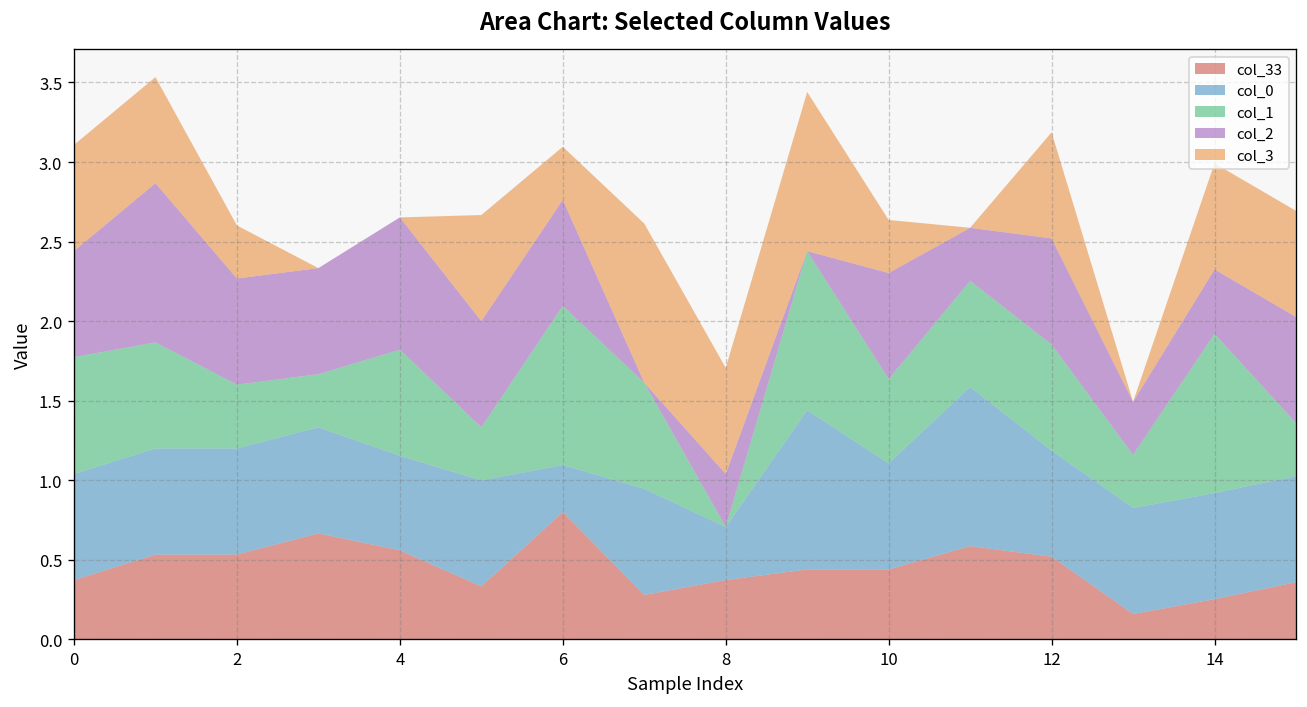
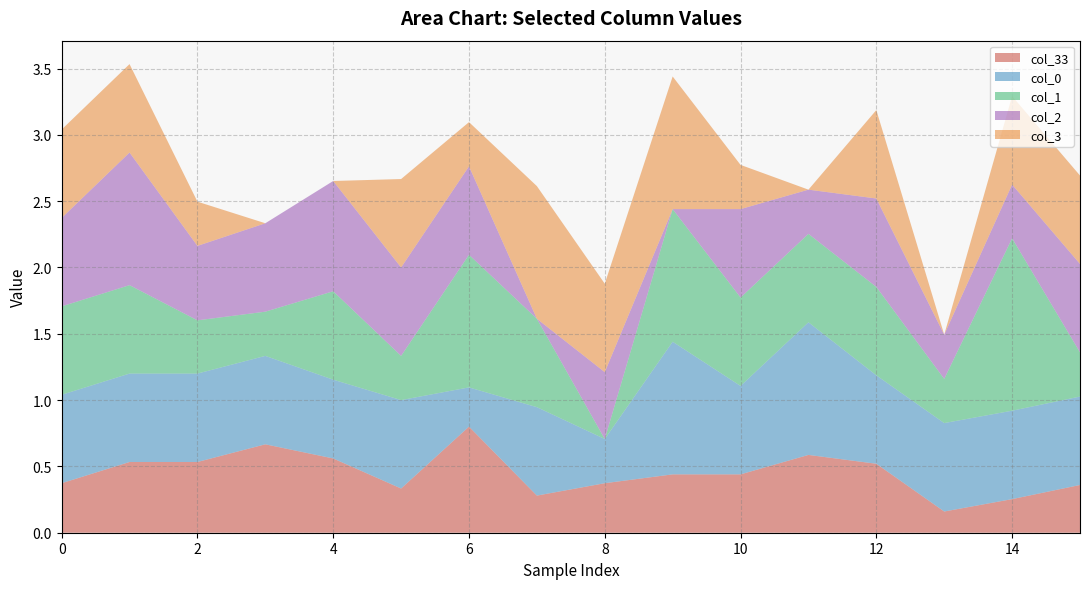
col_1, 0: 0.73 -> 0.67
col_2, 2: 0.67 -> 0.56
col_2, 8: 0.33 -> 0.50
col_1, 10: 0.53 -> 0.67
col_1, 14: 1.0 -> 1.3
